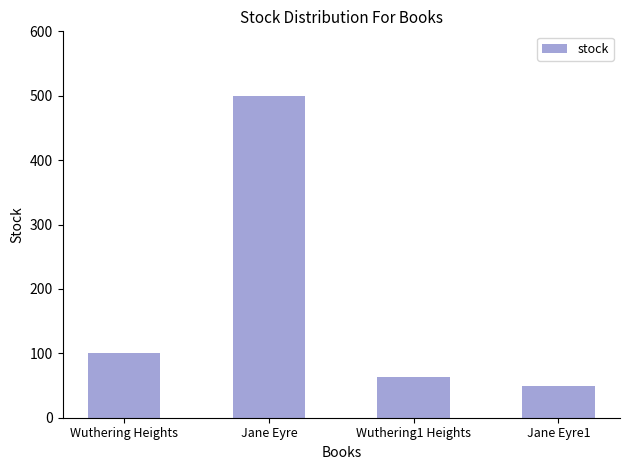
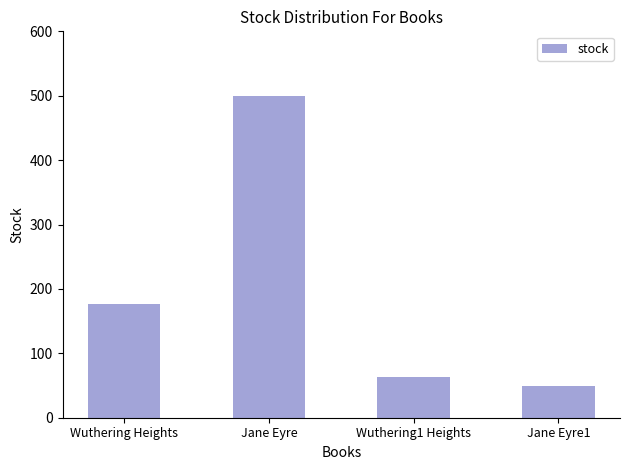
Wuthering Heights: 100 -> 180
